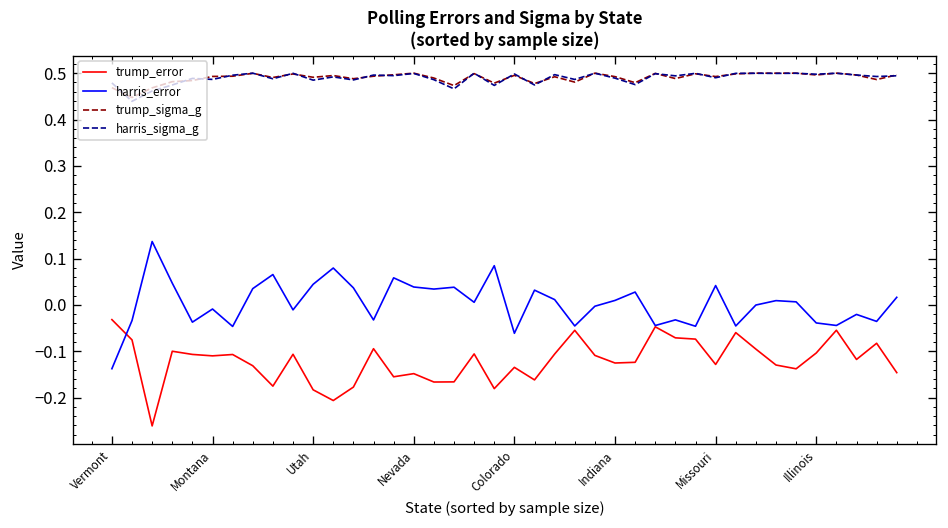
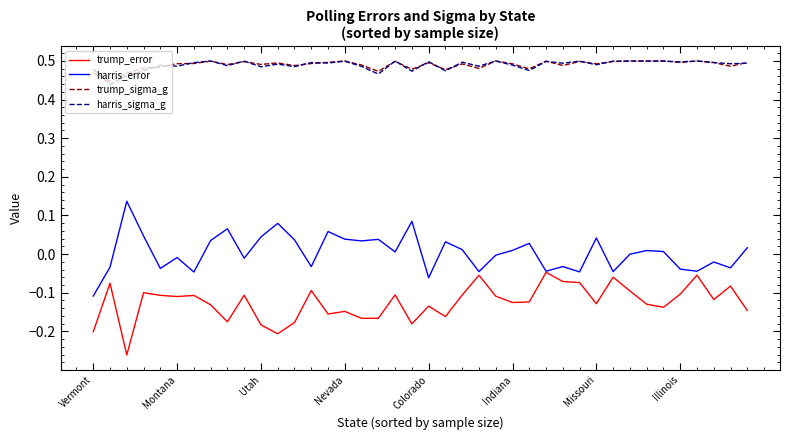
trump_error, Vermont: -0.03 -> -0.20
harris_error, Vermont: -0.14 -> -0.11
